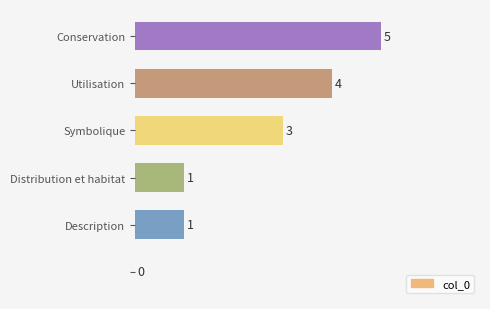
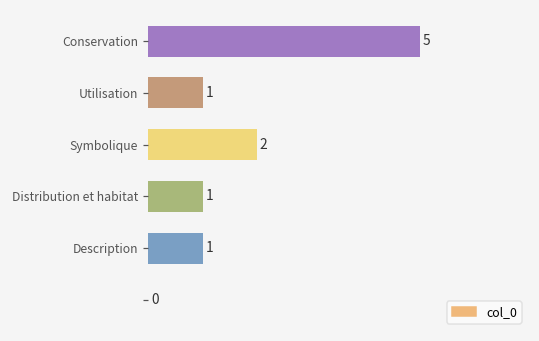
Utilisation: 4 -> 1
Symbolique: 3 -> 2
